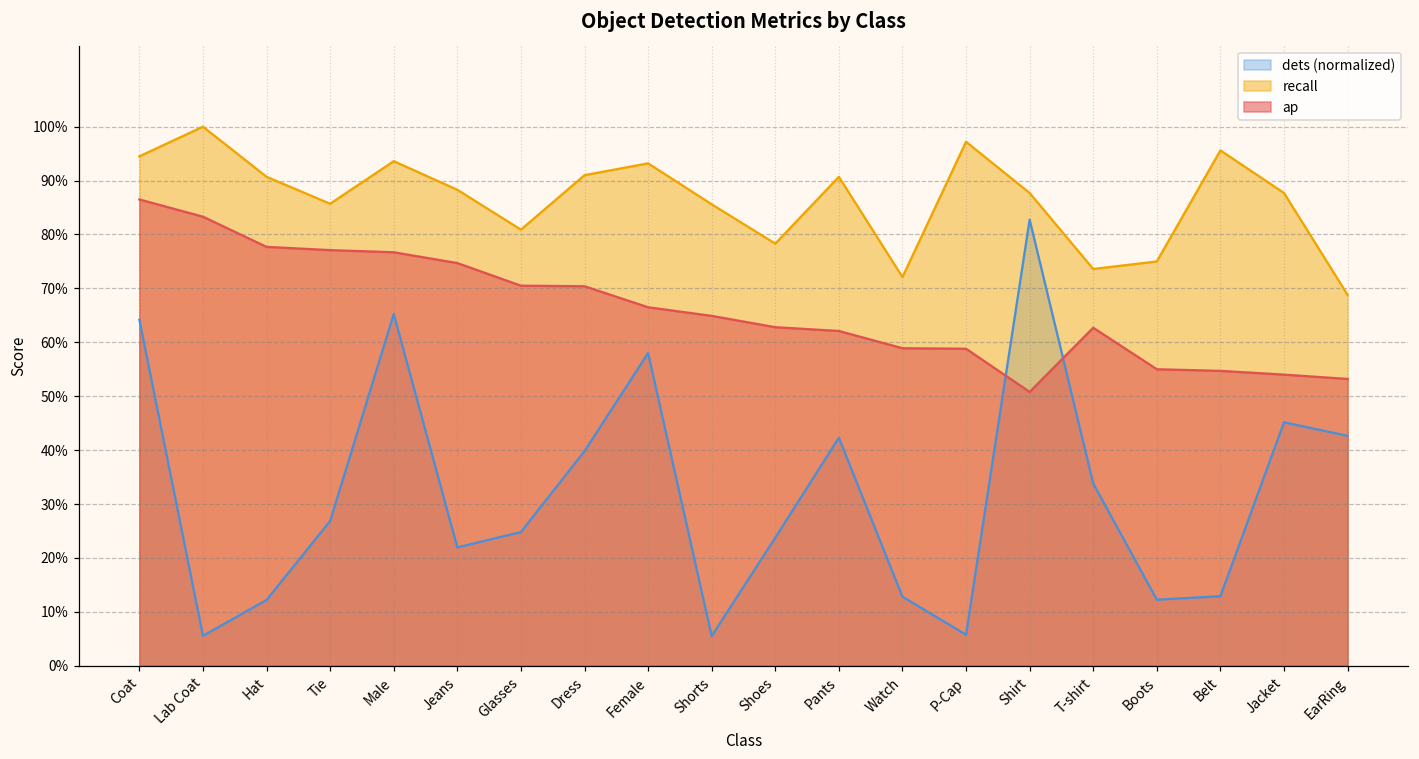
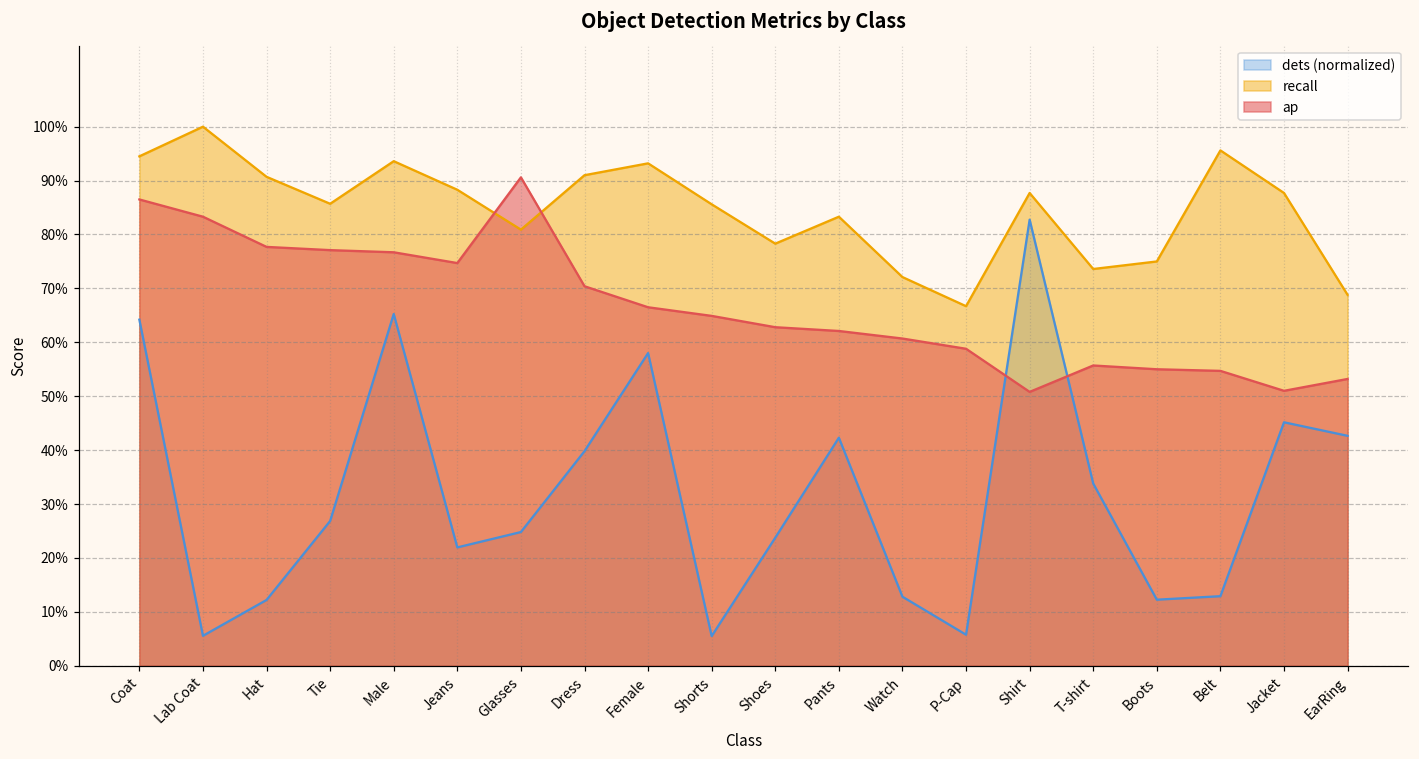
ap, Glasses: 71% -> 91%
recall, Pants: 91% -> 83%
ap, Watch: 59% -> 61%
recall, P-Cap: 97% -> 67%
ap, T-shirt: 63% -> 56%
ap, Jacket: 54% -> 51%
